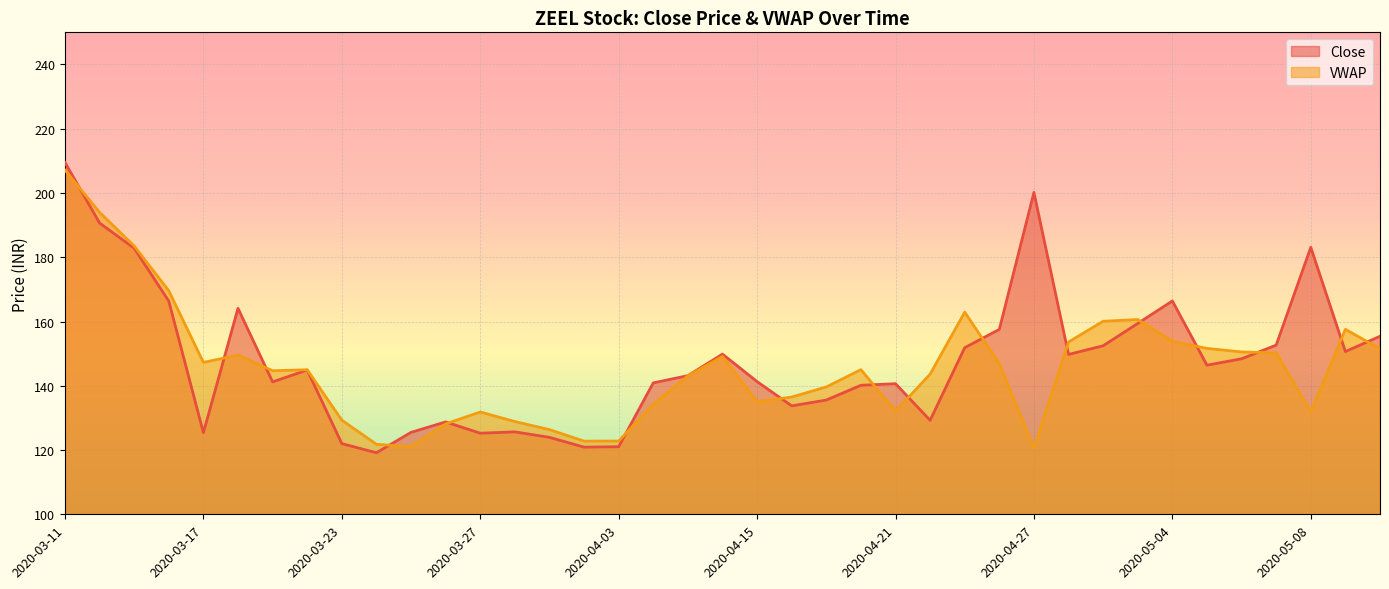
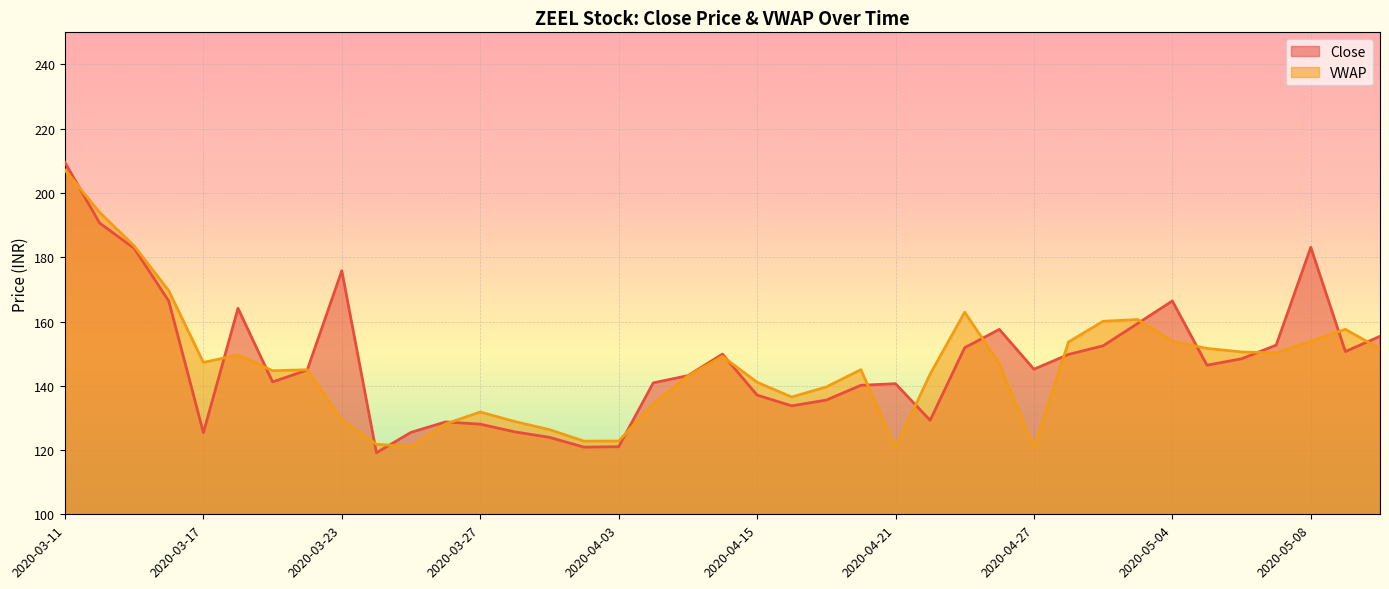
Close, 2020-03-23: 122 -> 176
Close, 2020-03-27: 125 -> 128
Close, 2020-04-15: 141 -> 137
VWAP, 2020-04-15: 135 -> 141
VWAP, 2020-04-21: 132 -> 121
Close, 2020-04-27: 200 -> 145
VWAP, 2020-05-08: 132 -> 154
